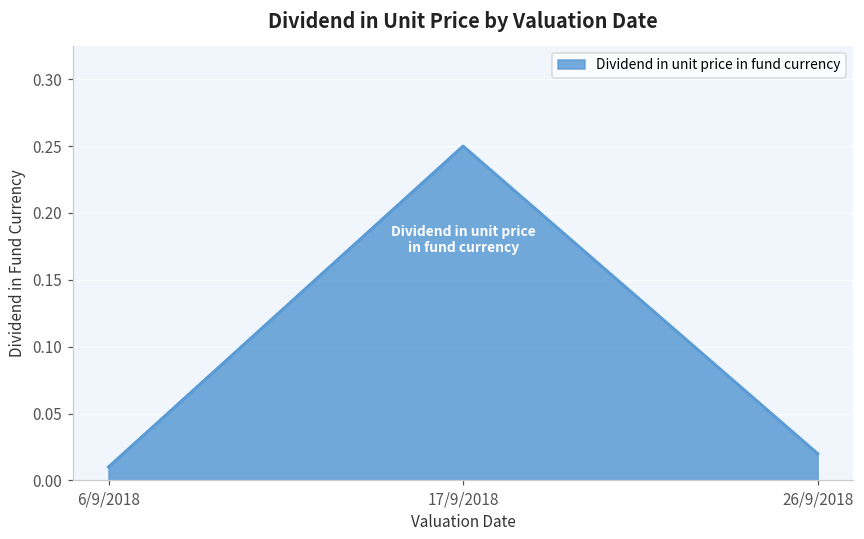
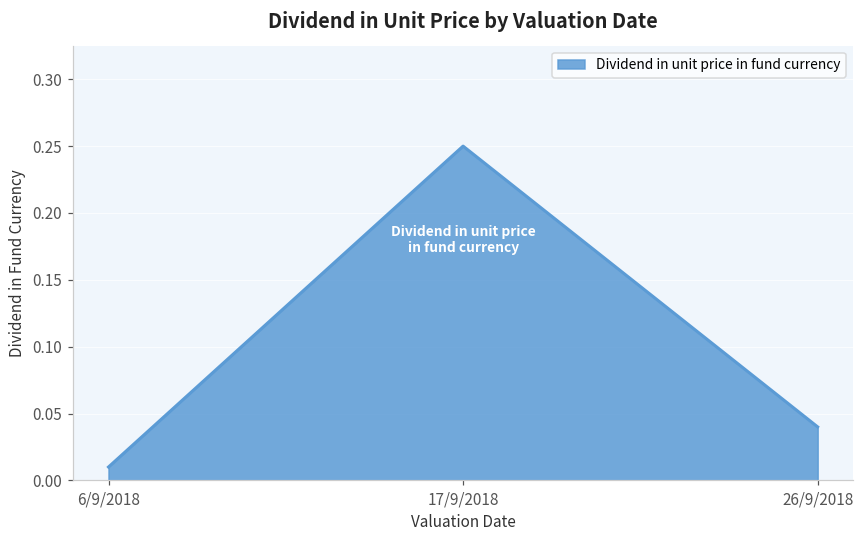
26/9/2018: 0.02 -> 0.04
